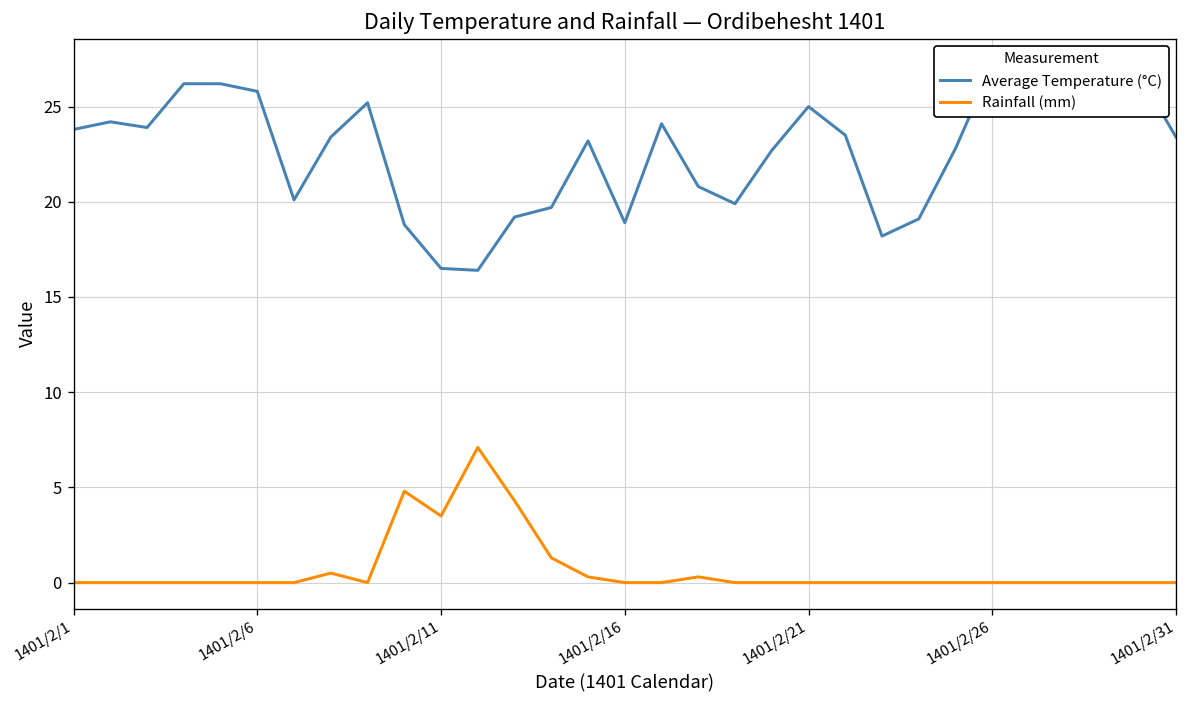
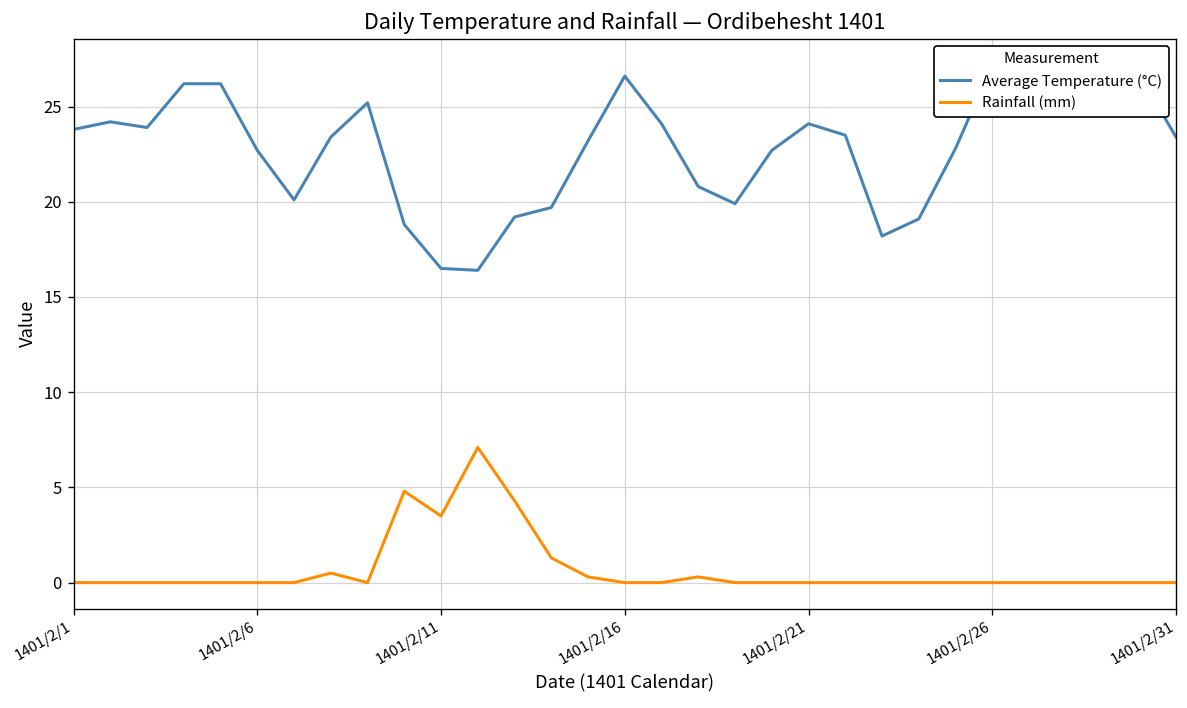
Average Temperature (°C), 1401/2/6: 25.8 -> 22.7
Average Temperature (°C), 1401/2/16: 18.9 -> 26.6
Average Temperature (°C), 1401/2/21: 25.0 -> 24.1
